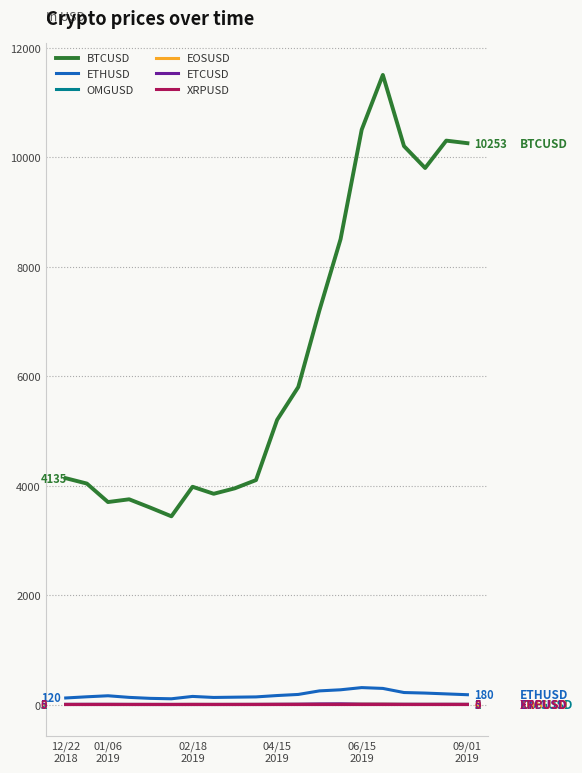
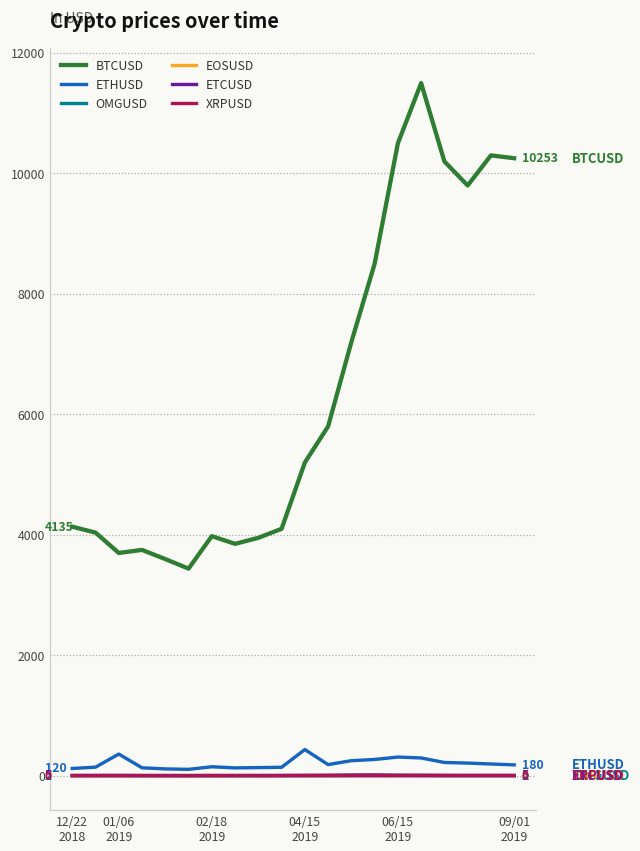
ETHUSD, 01/06 2019: 200 -> 400
ETHUSD, 04/15 2019: 200 -> 400
